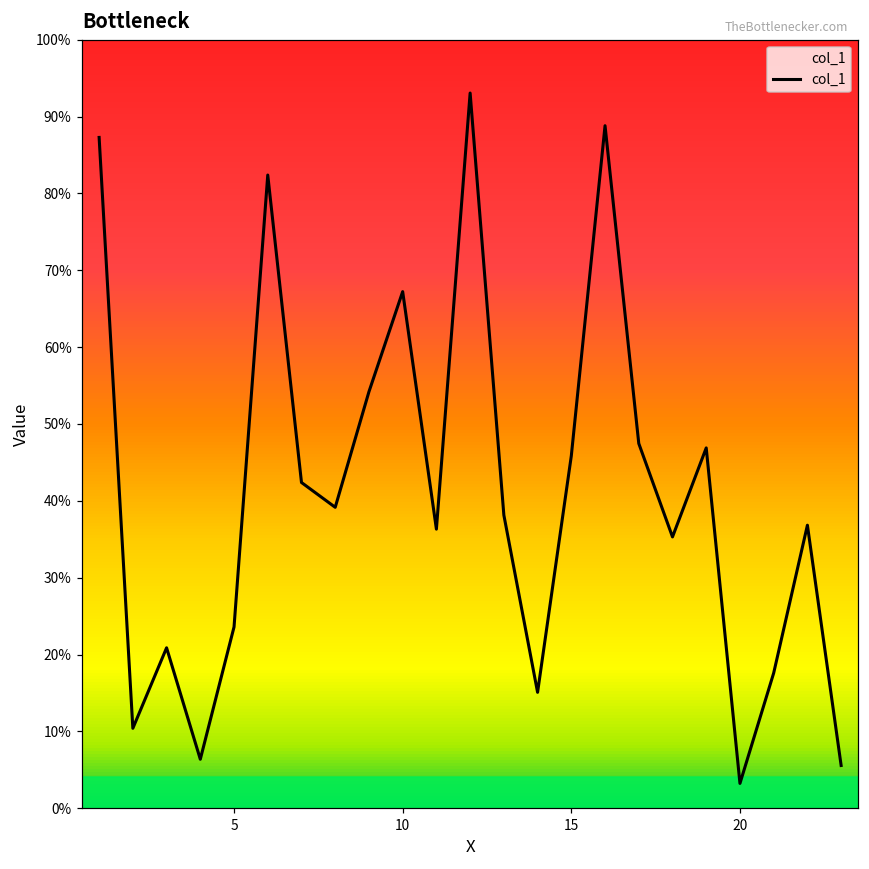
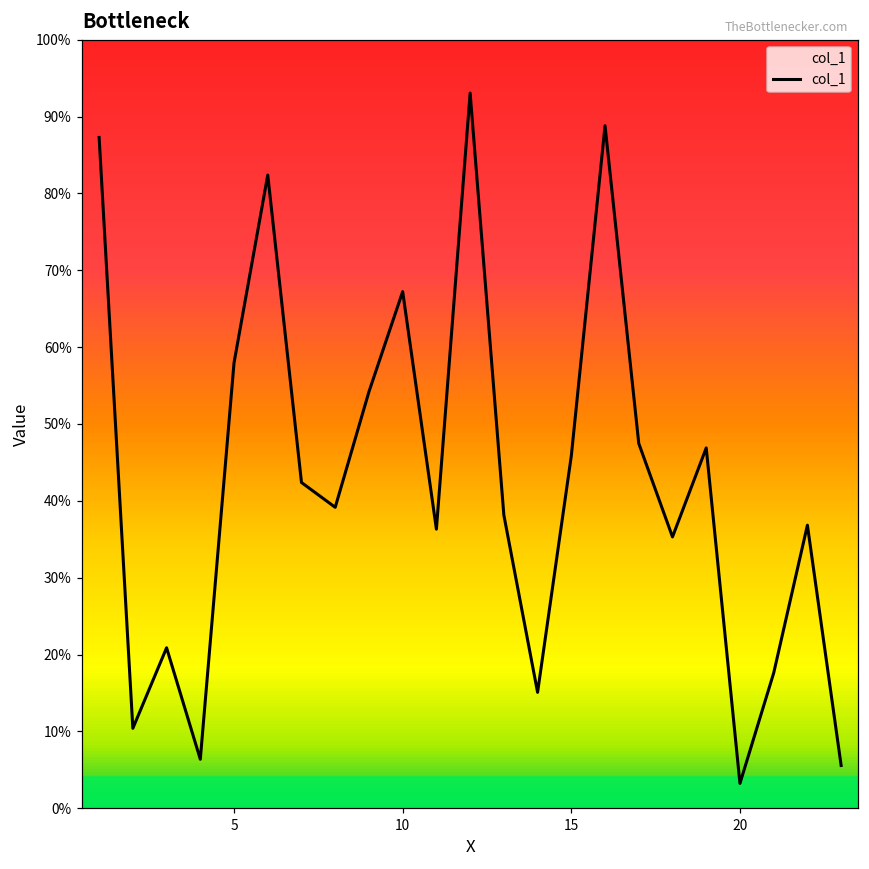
5: 24% -> 58%
